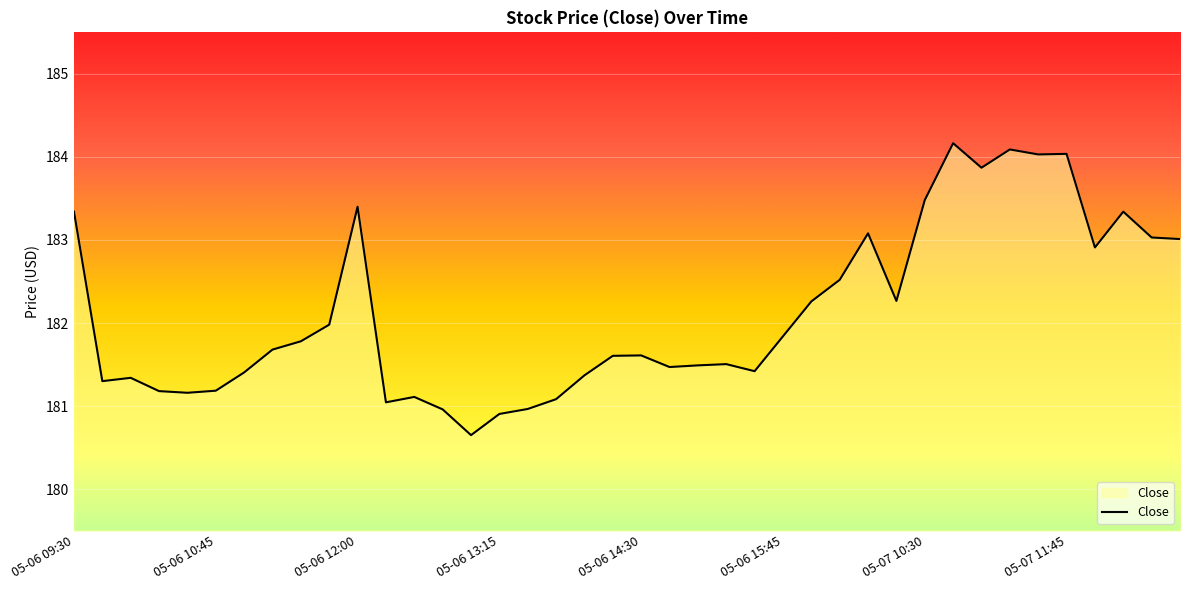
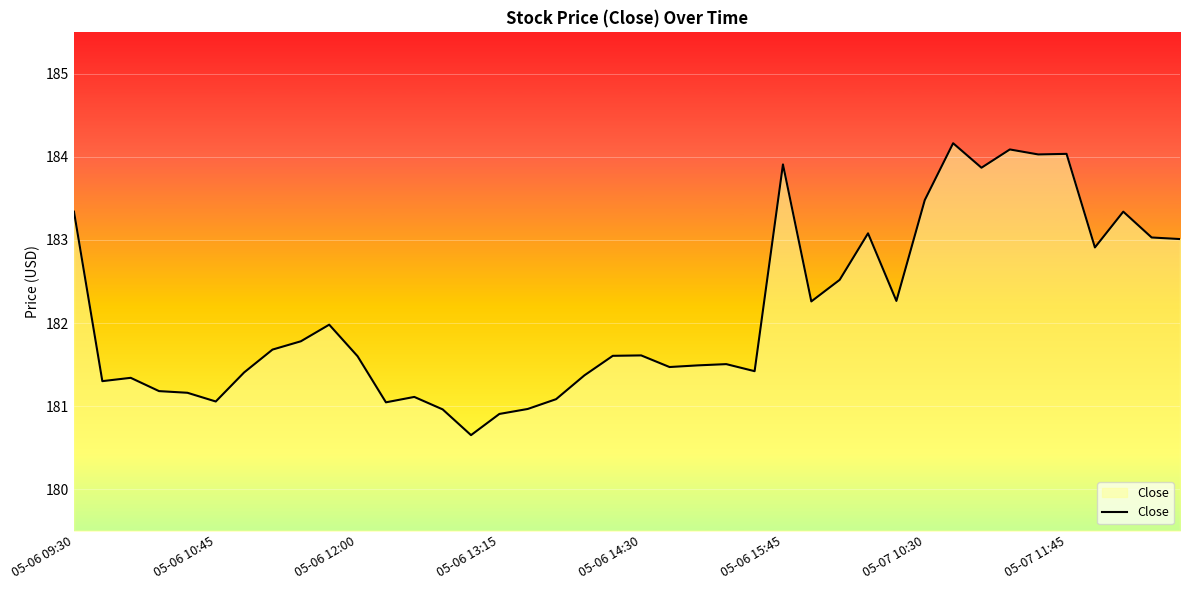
05-06 10:45: 181.2 -> 181.1
05-06 12:00: 183.4 -> 181.6
05-06 15:45: 181.8 -> 183.9
